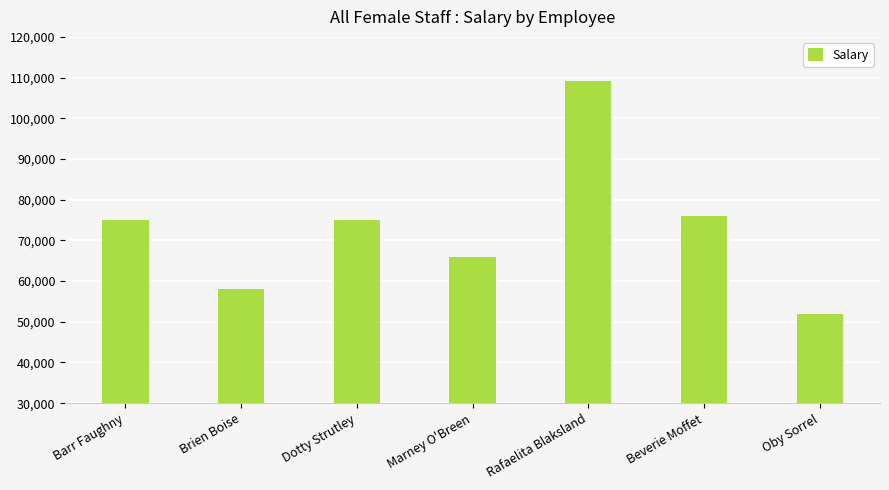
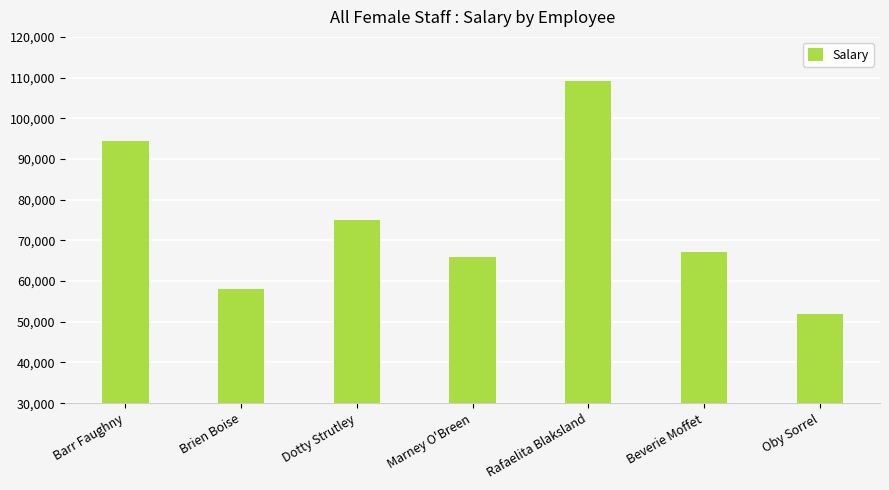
Barr Faughny: 75,000 -> 94,000
Beverie Moffet: 76,000 -> 67,000
